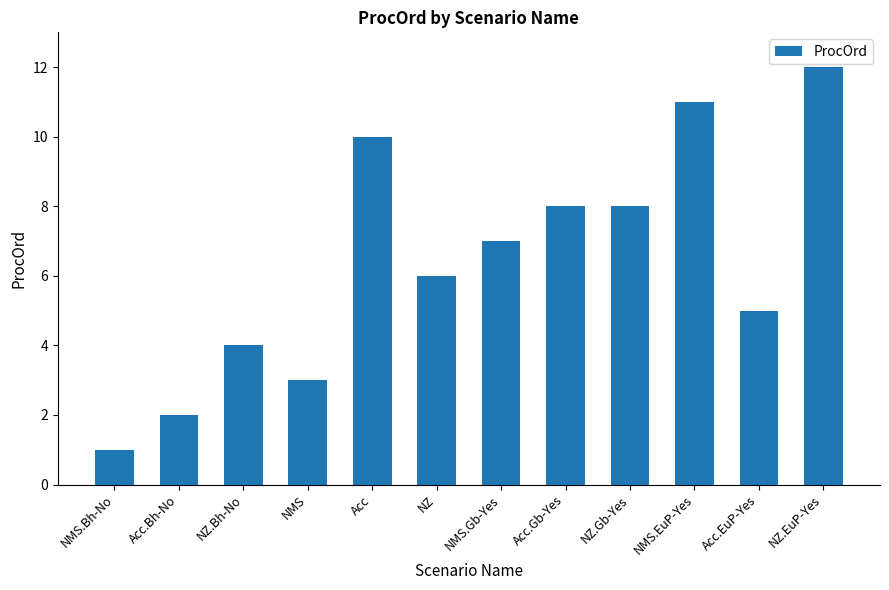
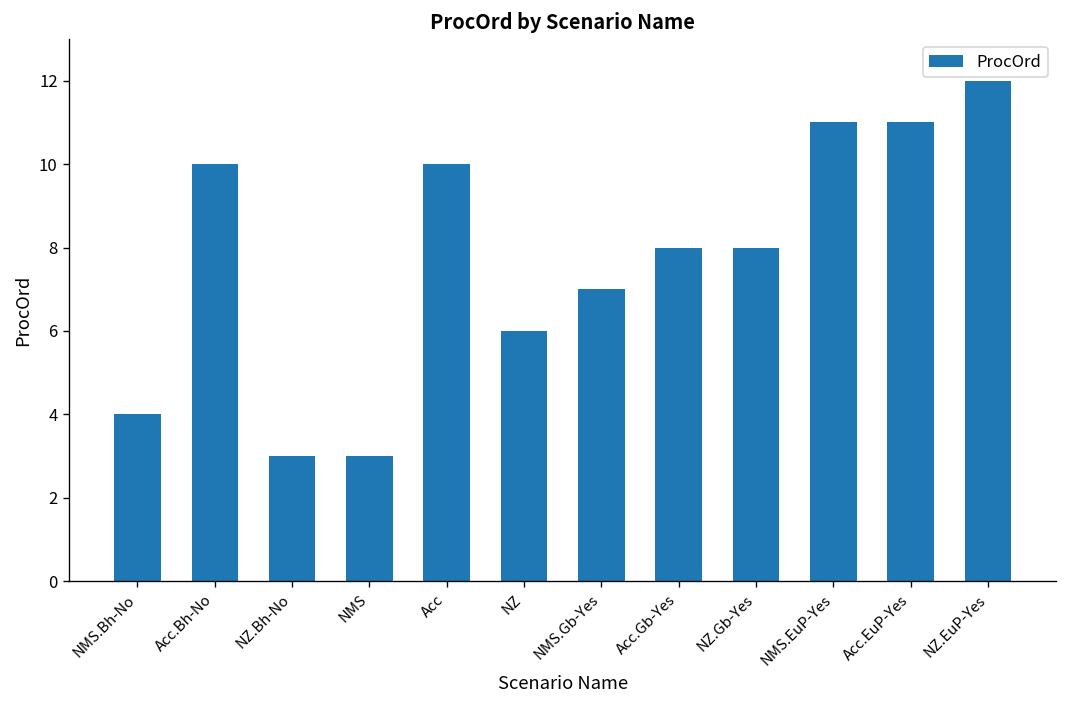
NMS.Bh-No: 1 -> 4
Acc.Bh-No: 2 -> 10
NZ.Bh-No: 4 -> 3
Acc.EuP-Yes: 5 -> 11
